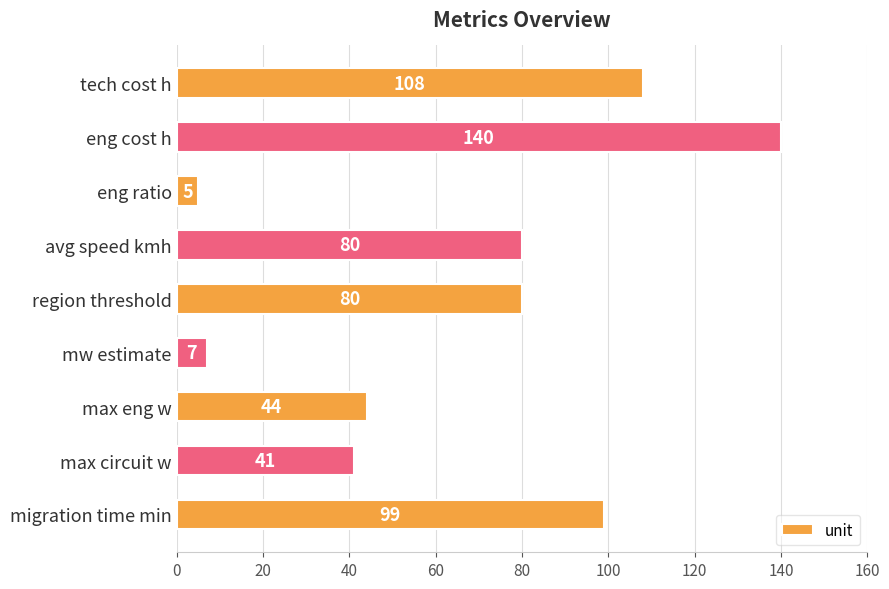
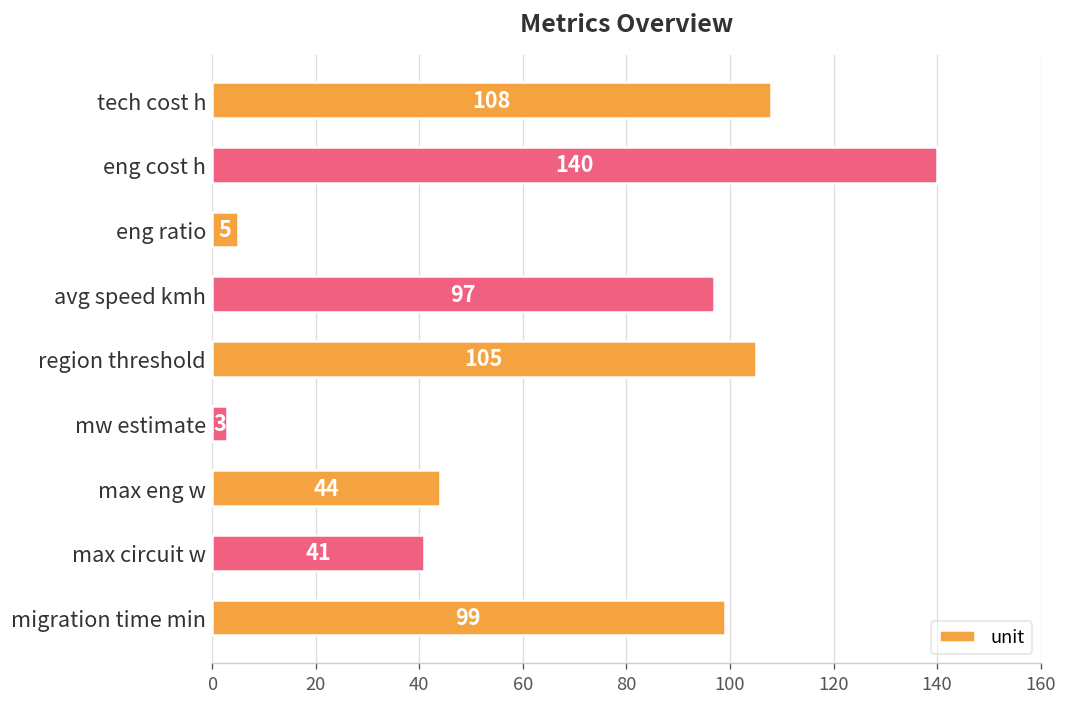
avg speed kmh: 80 -> 97
region threshold: 80 -> 105
mw estimate: 7 -> 3
